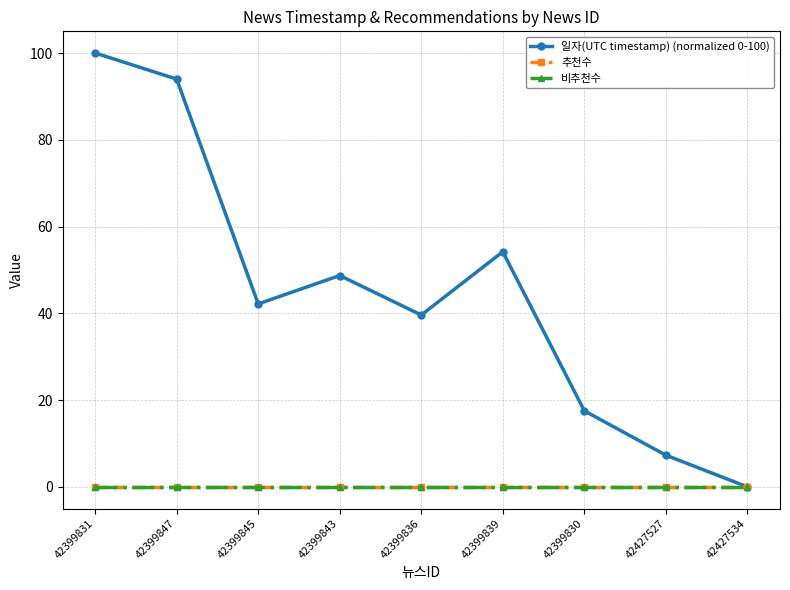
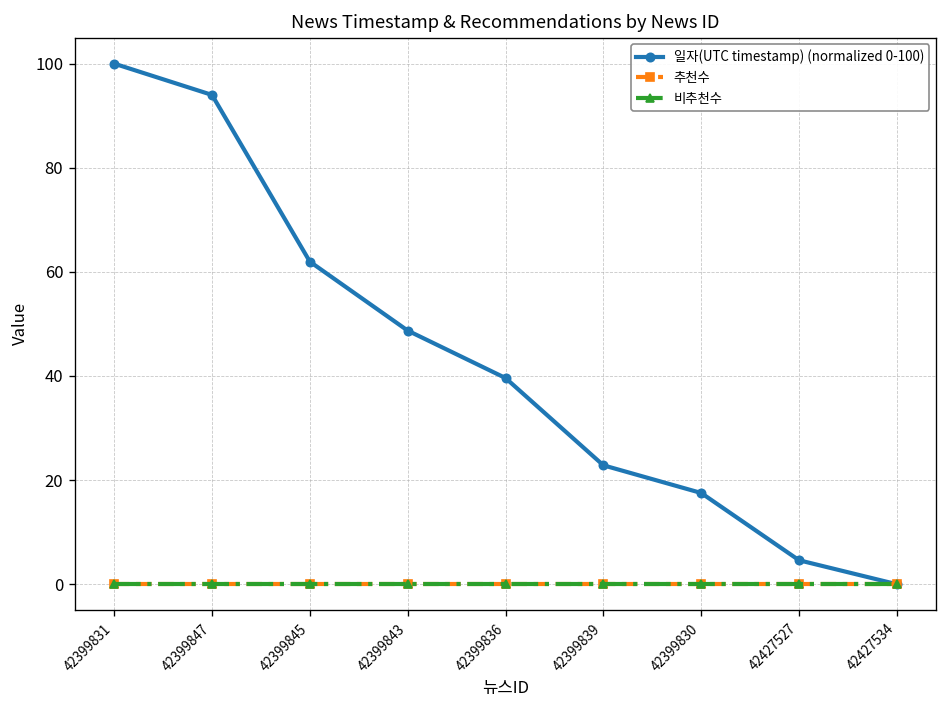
일자(UTC timestamp) (normalized 0-100), 42399845: 42 -> 62
일자(UTC timestamp) (normalized 0-100), 42399839: 54 -> 23
일자(UTC timestamp) (normalized 0-100), 42427527: 7 -> 5
